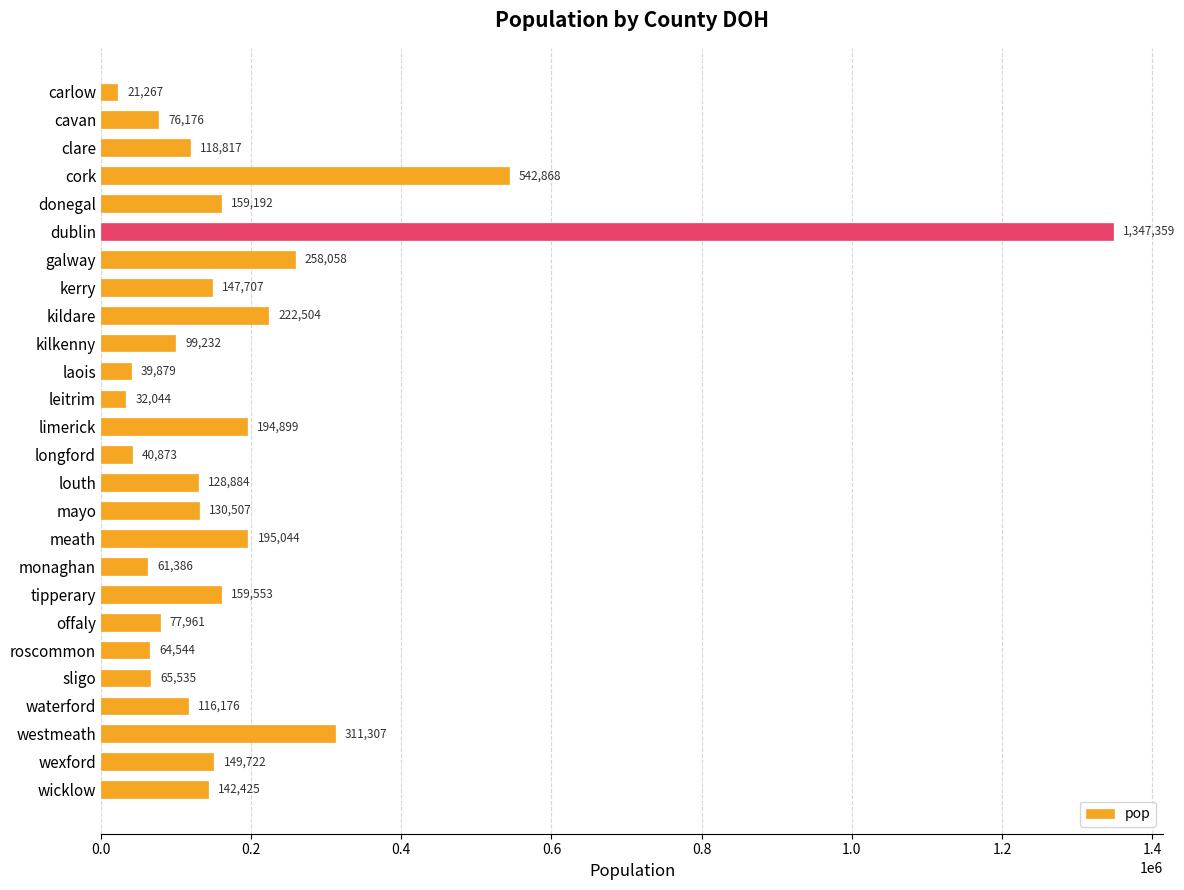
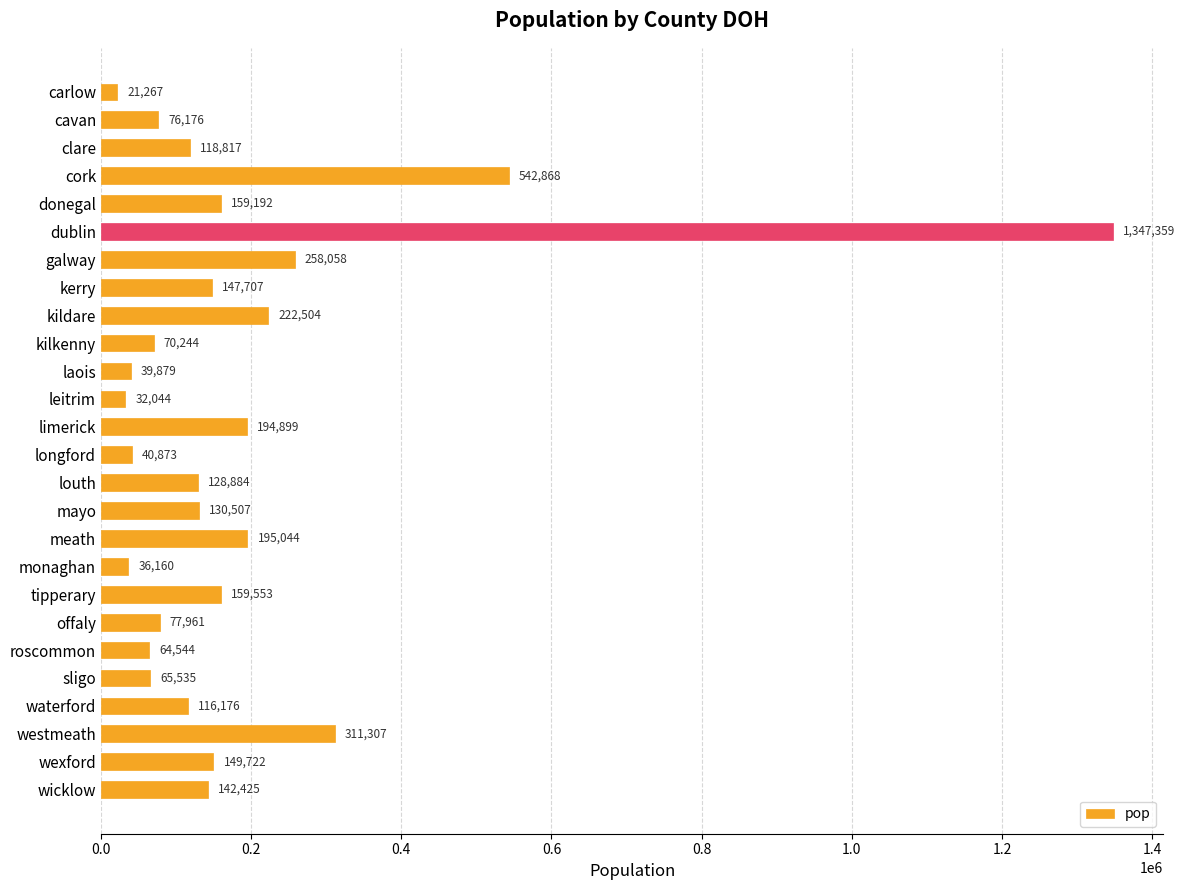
kilkenny: 99,232 -> 70,244
monaghan: 61,386 -> 36,160
